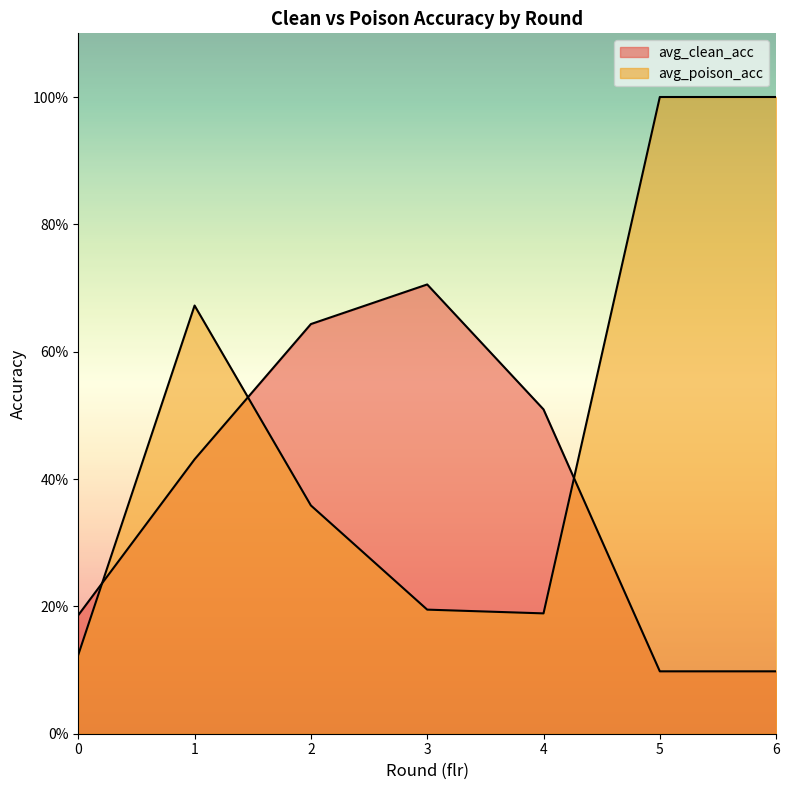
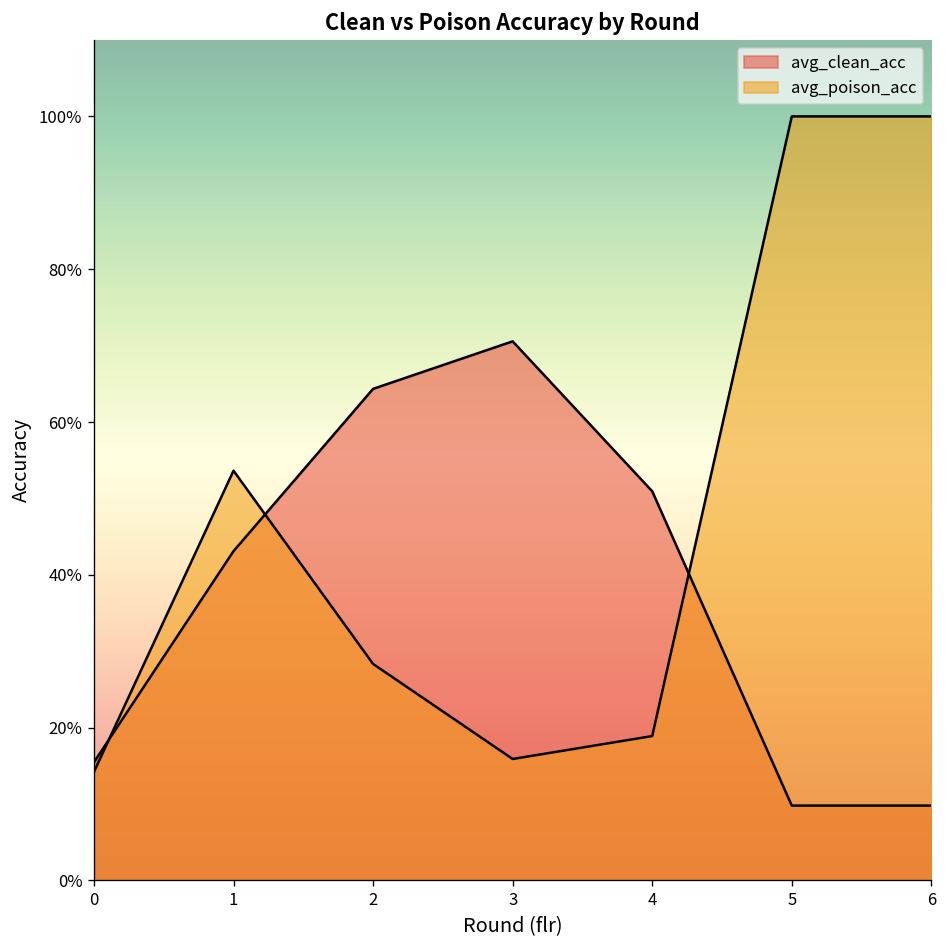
avg_clean_acc, 0: 19% -> 15%
avg_poison_acc, 0: 12% -> 14%
avg_poison_acc, 1: 67% -> 54%
avg_poison_acc, 2: 36% -> 28%
avg_poison_acc, 3: 19% -> 16%
